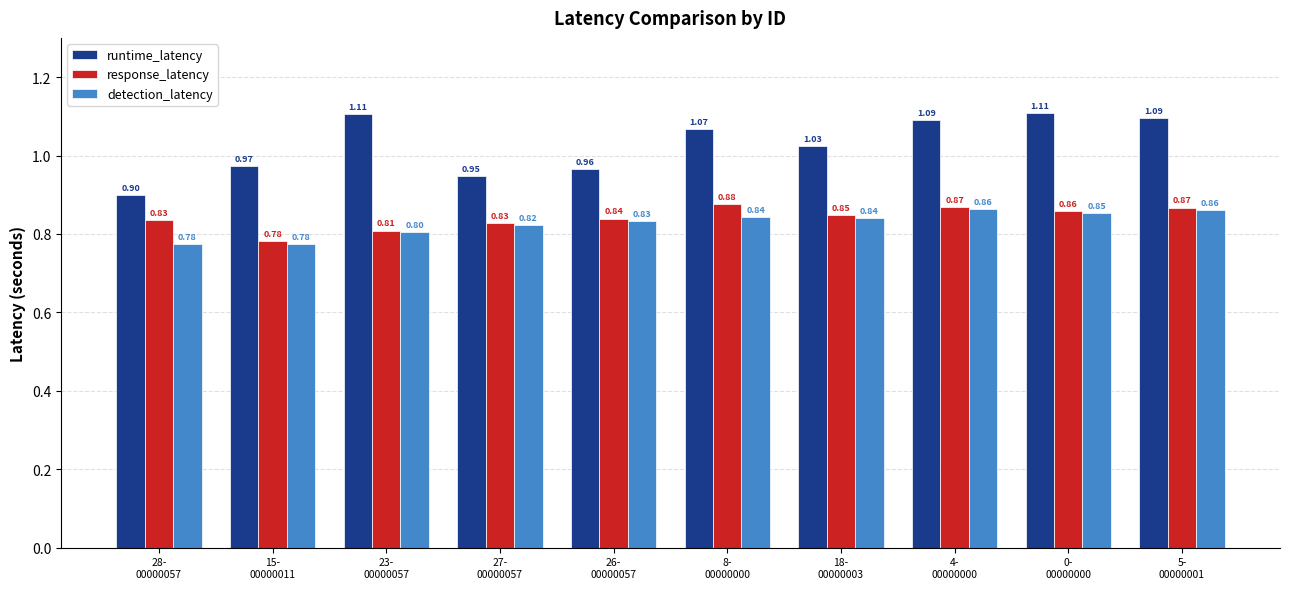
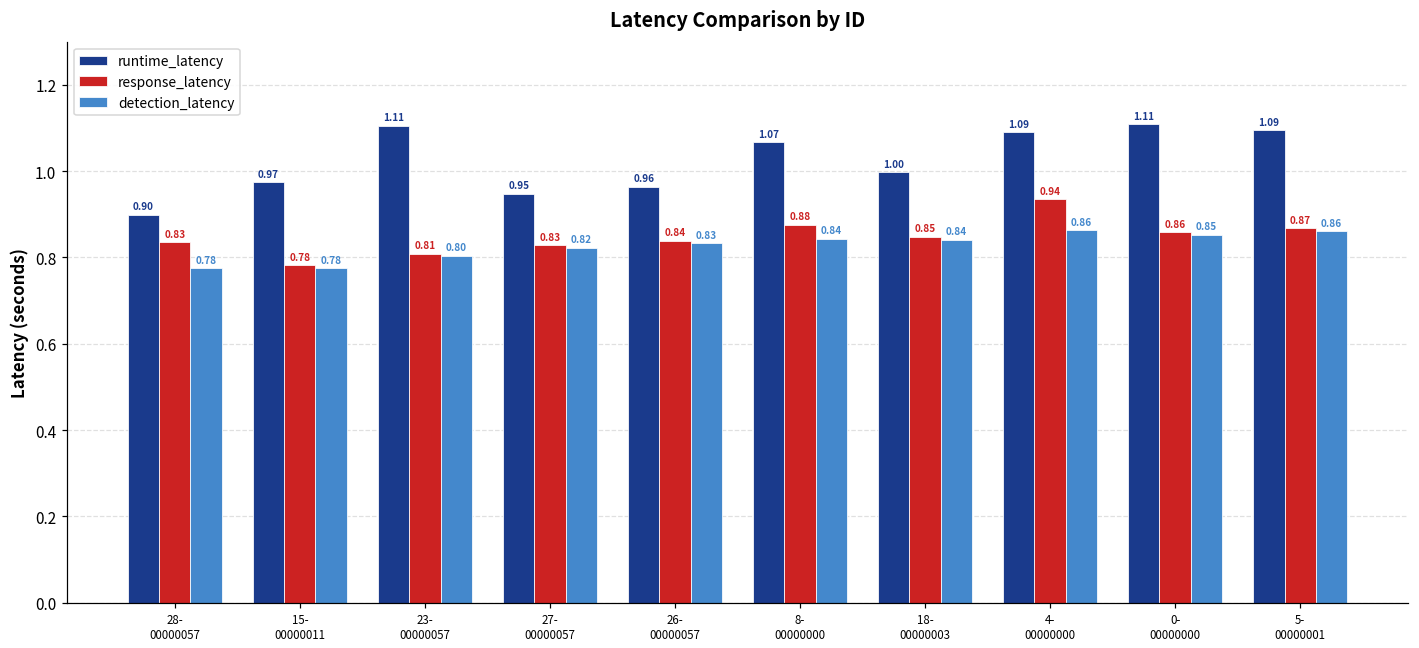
runtime_latency, 18- 00000003: 1.03 -> 1.00
response_latency, 4- 00000000: 0.87 -> 0.94
